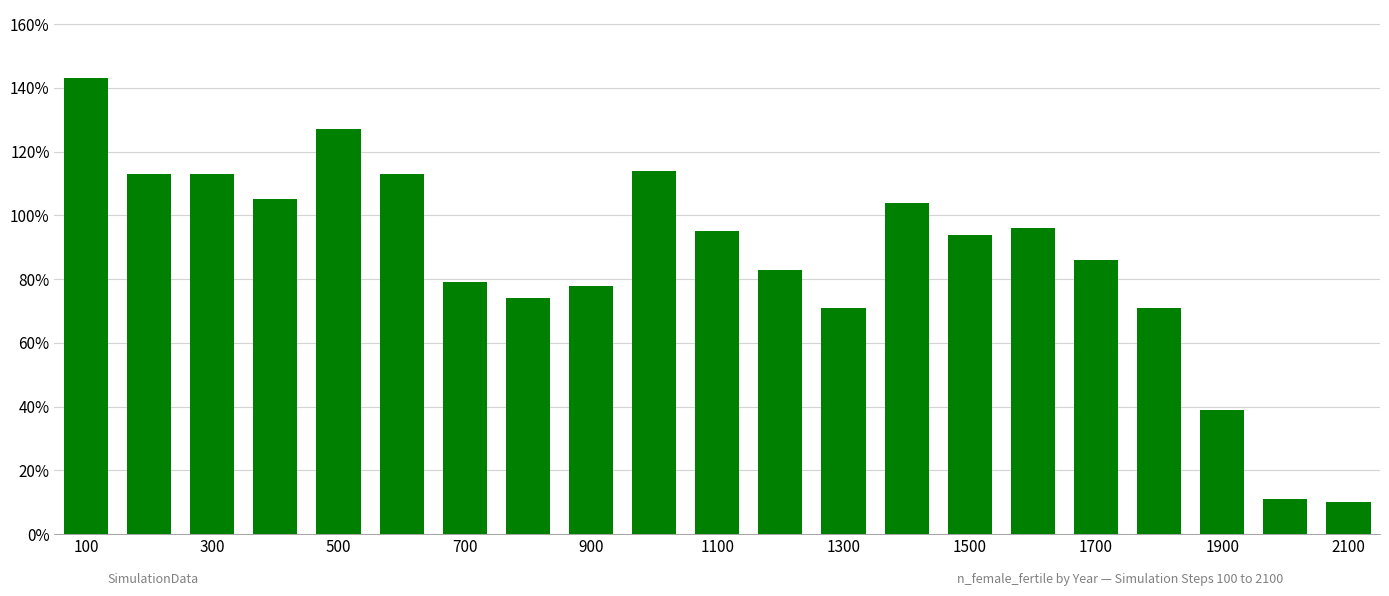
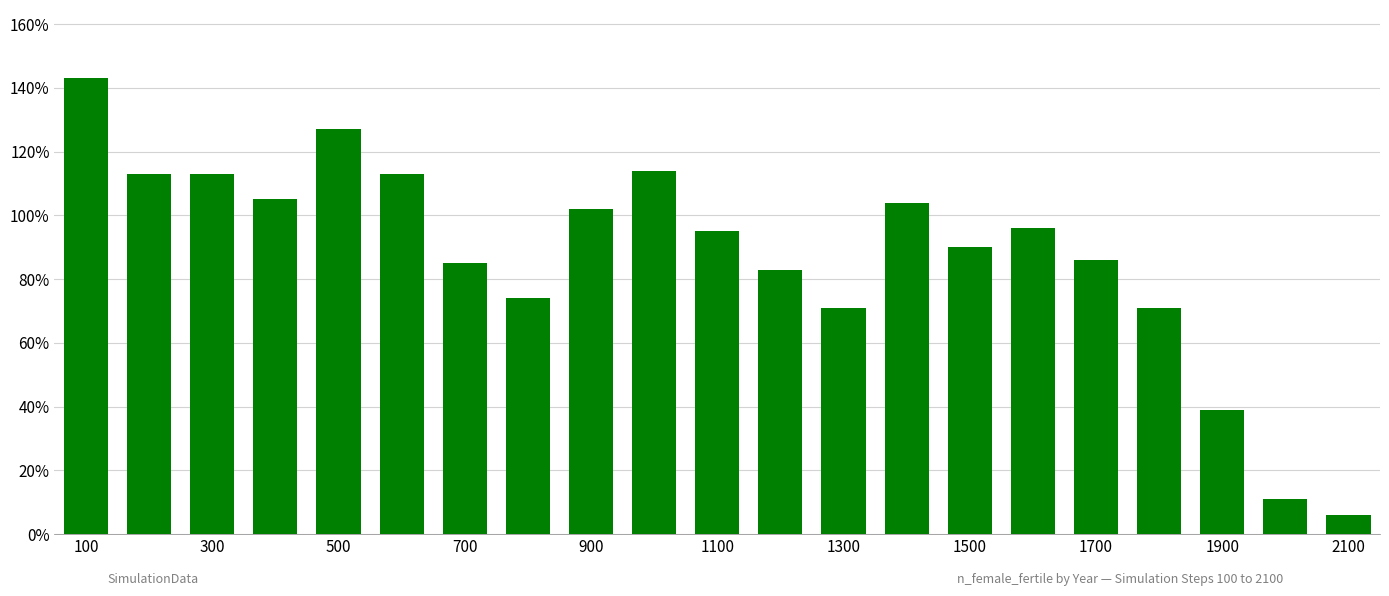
700: 79% -> 85%
900: 78% -> 102%
1500: 94% -> 90%
2100: 10% -> 6%
